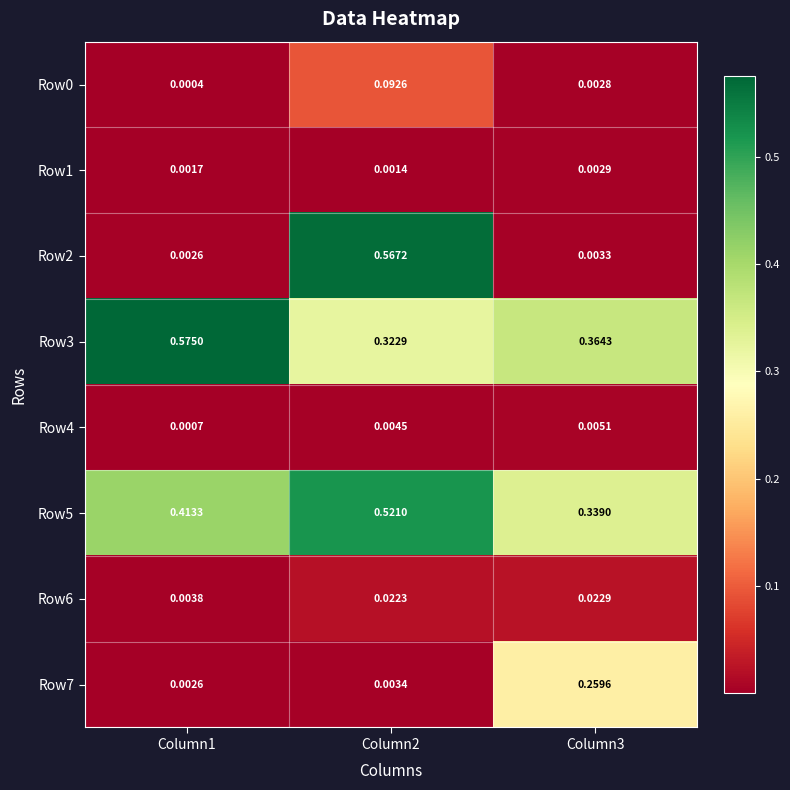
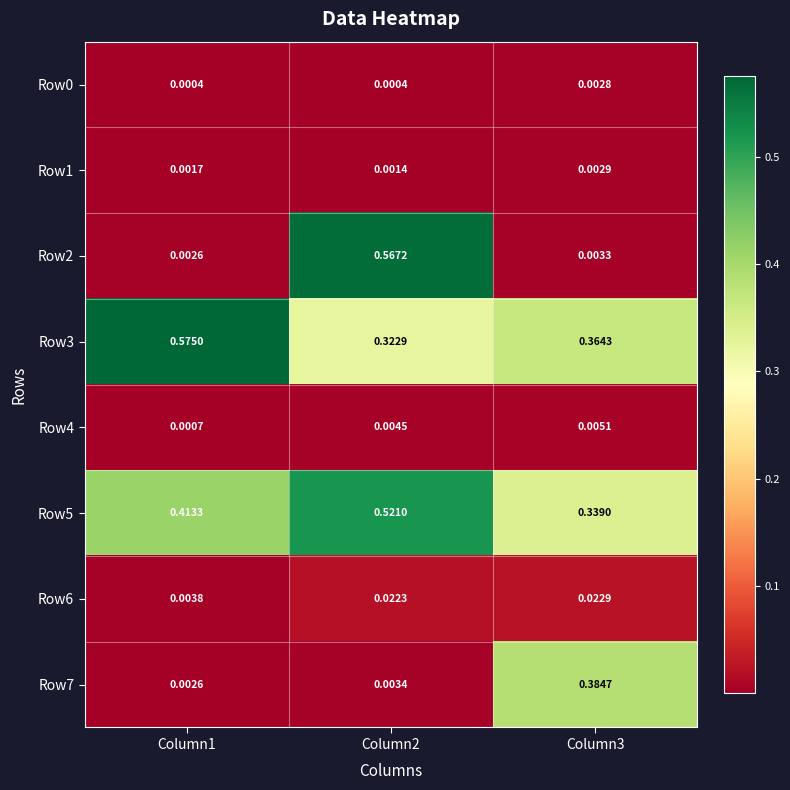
Row0, Column2: 0.0926 -> 0.0004
Row7, Column3: 0.2596 -> 0.3847
